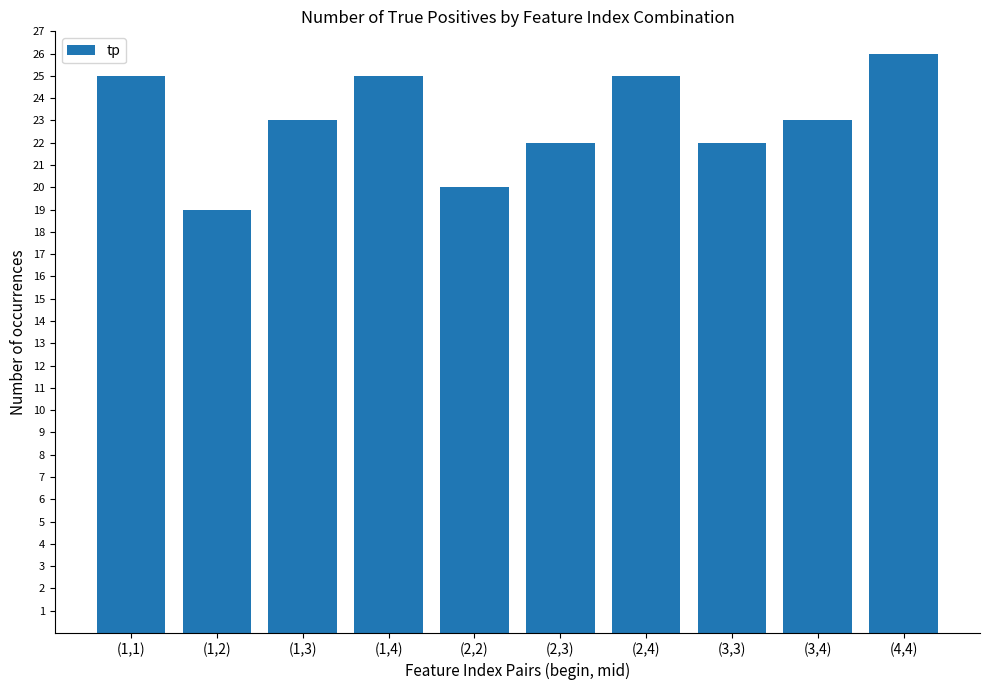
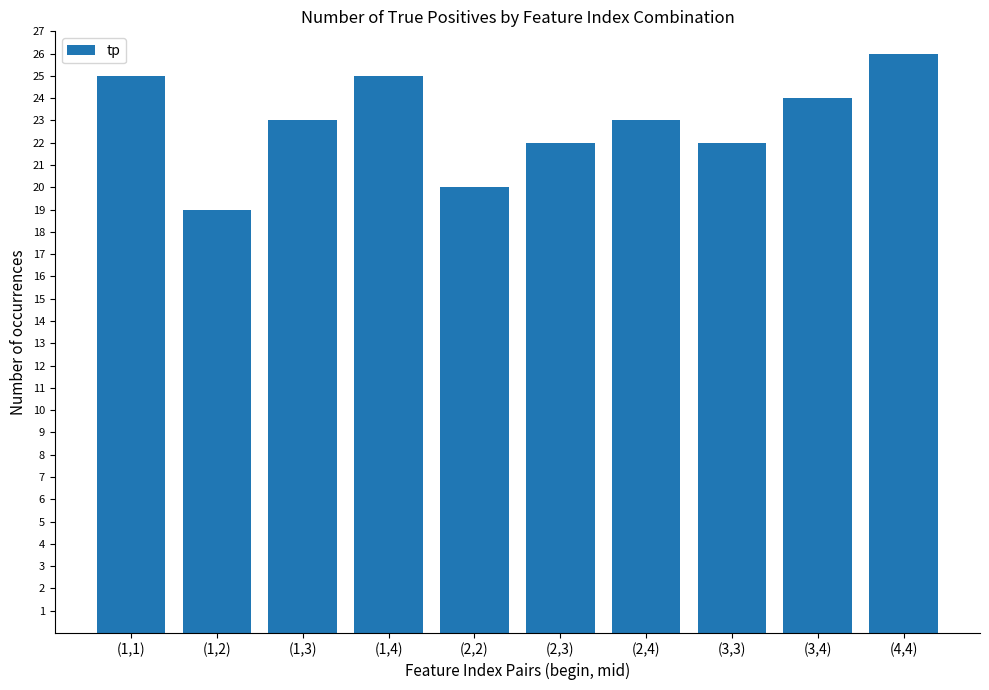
(2,4): 25 -> 23
(3,4): 23 -> 24
